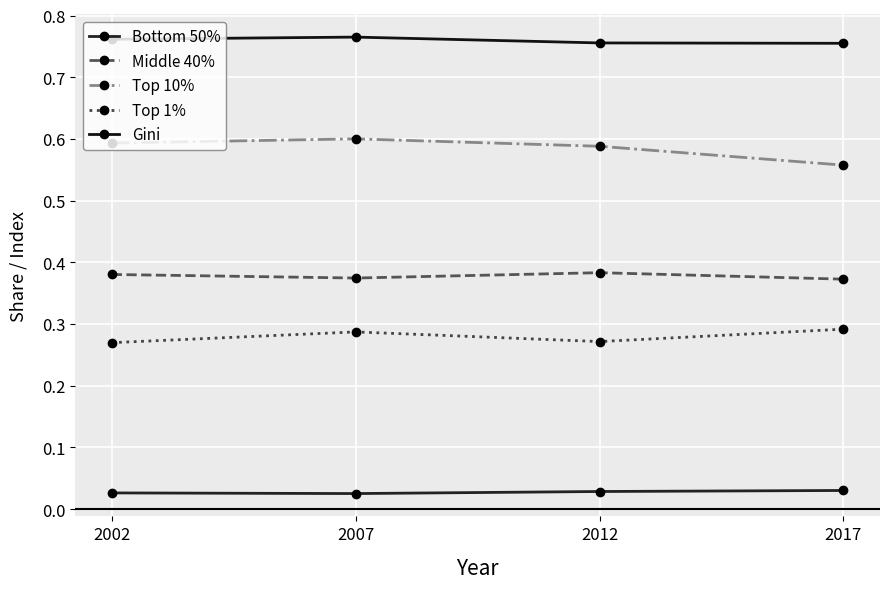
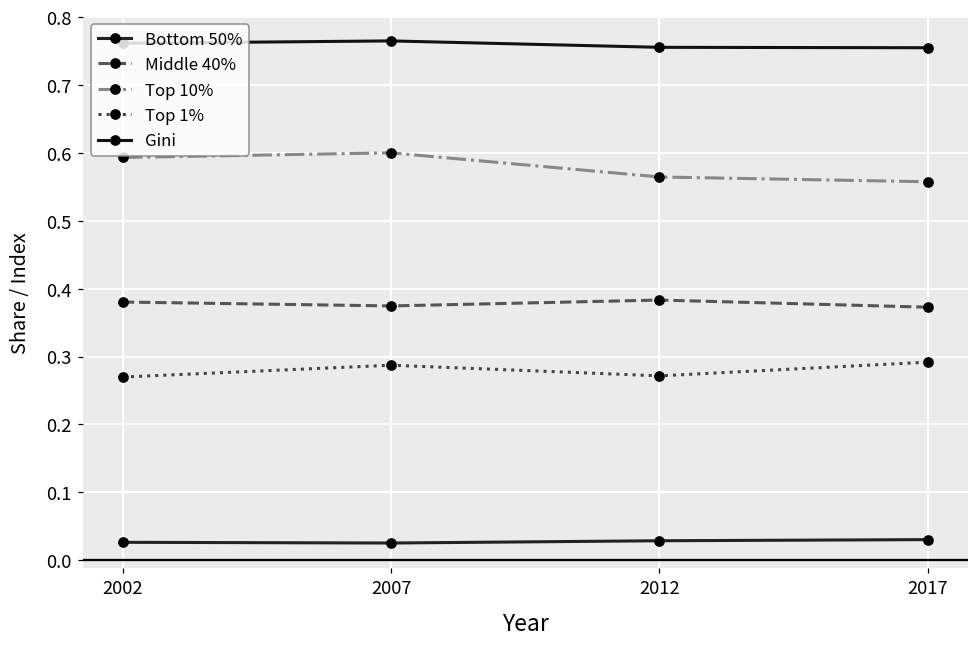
Top 10%, 2012: 0.59 -> 0.56
